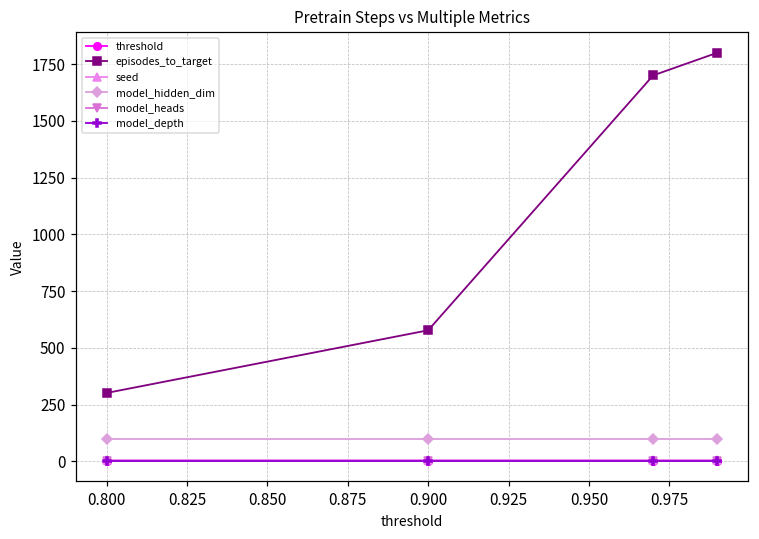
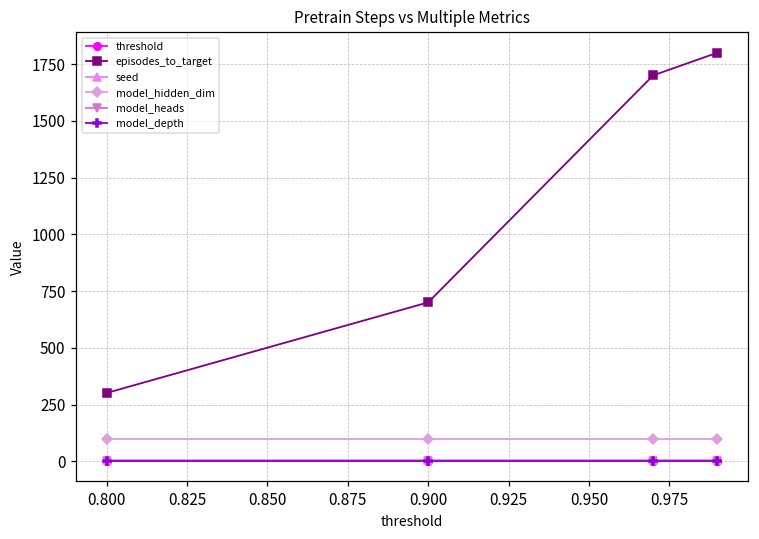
episodes_to_target, 0.900: 580 -> 700
